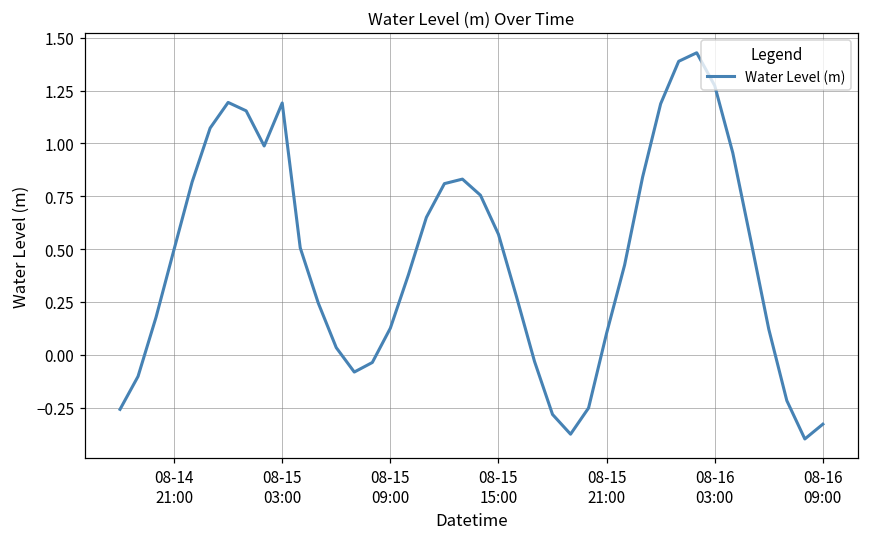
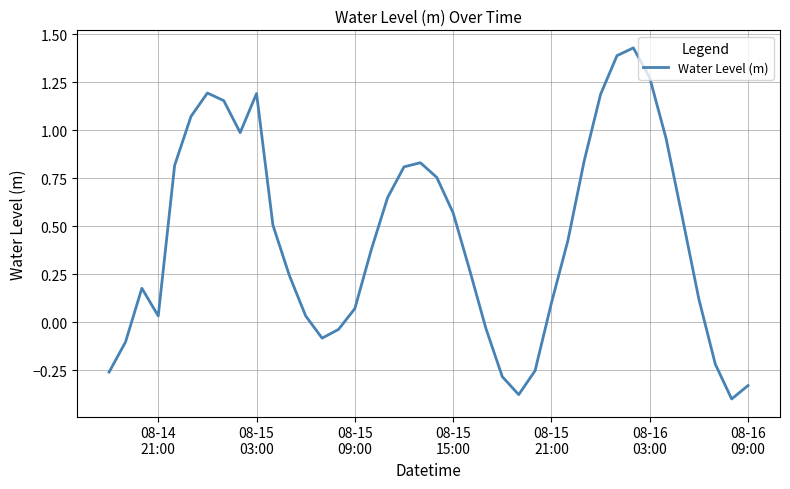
08-14 21:00: 0.50 -> 0.03
08-15 09:00: 0.13 -> 0.07
